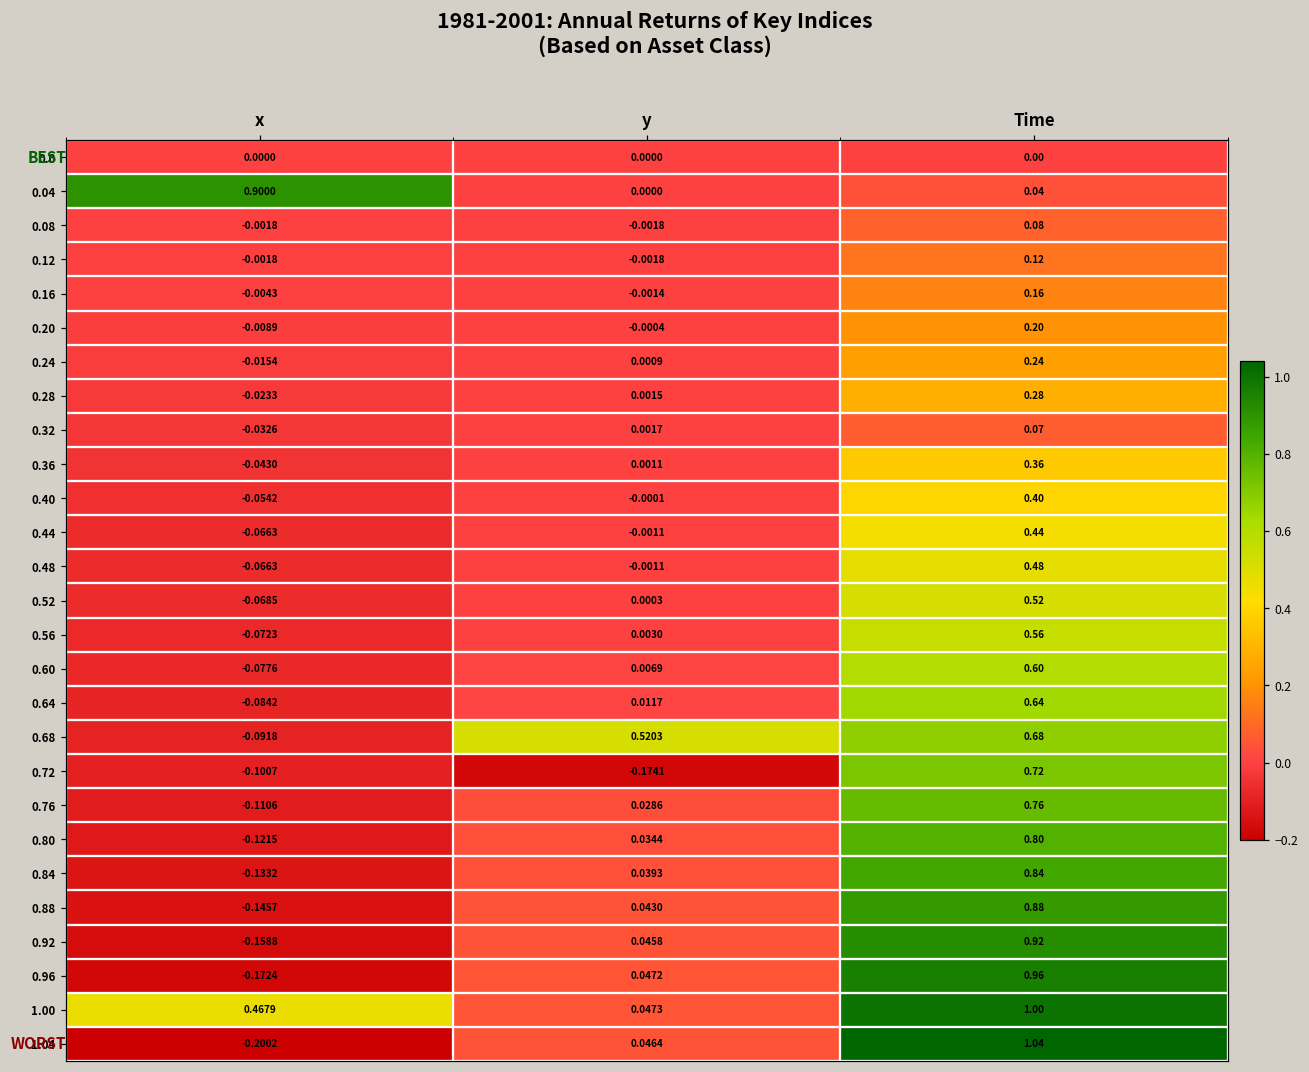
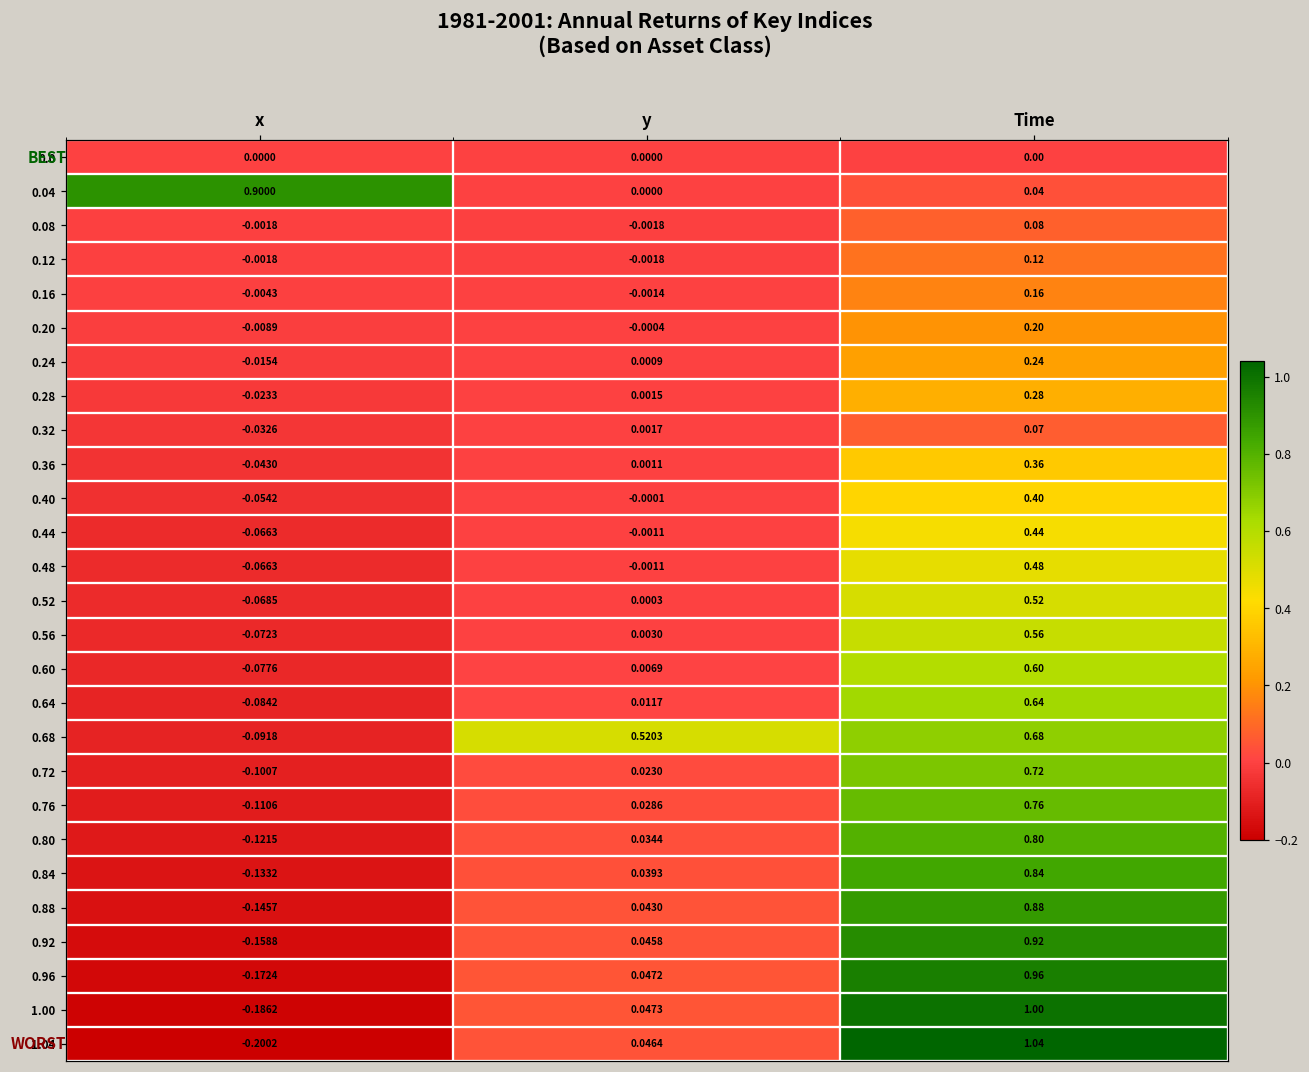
0.72, y: -0.1741 -> 0.0230
1.00, x: 0.4679 -> -0.1862
